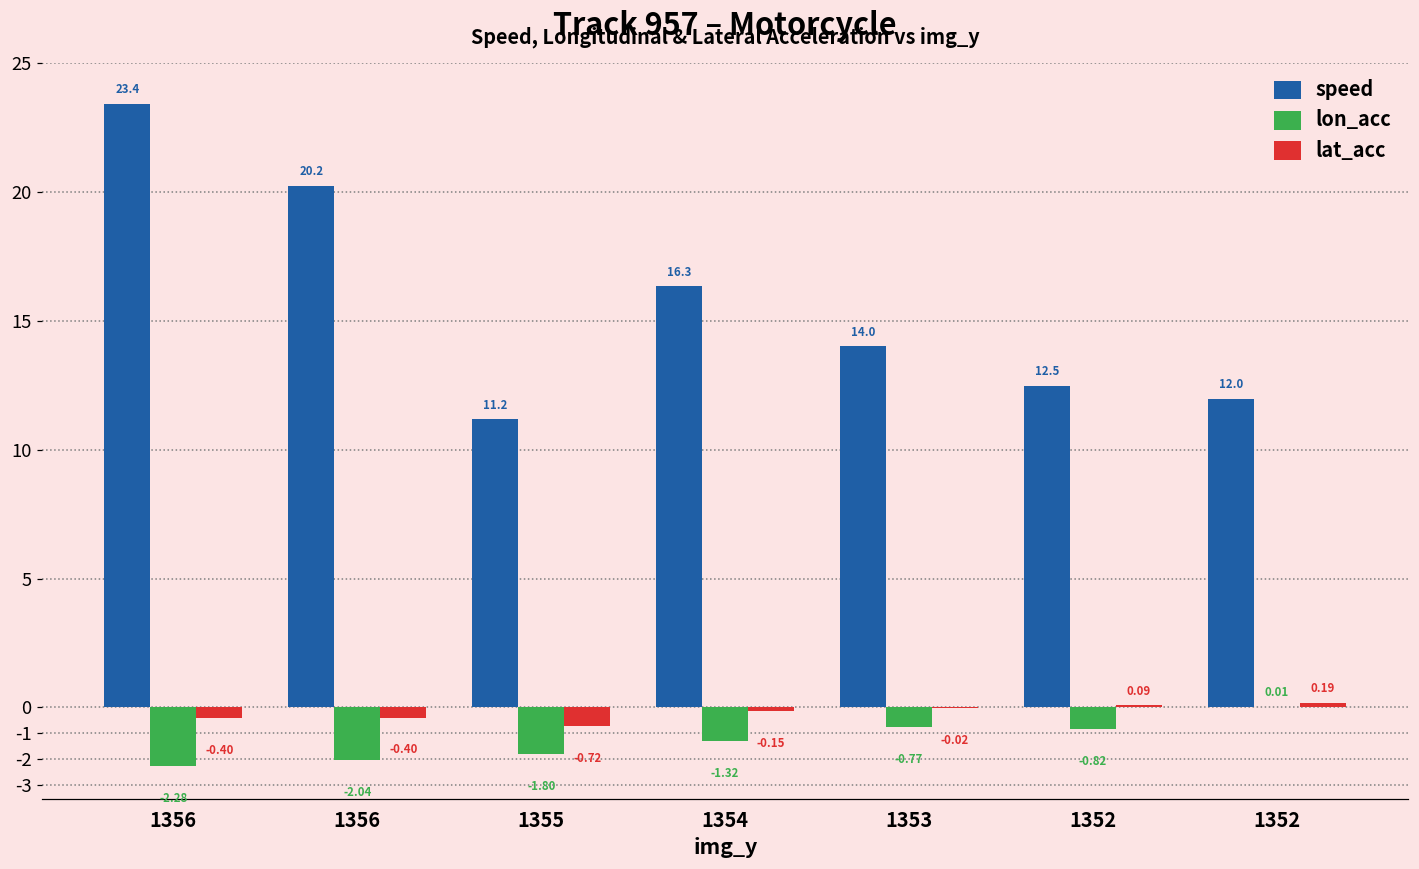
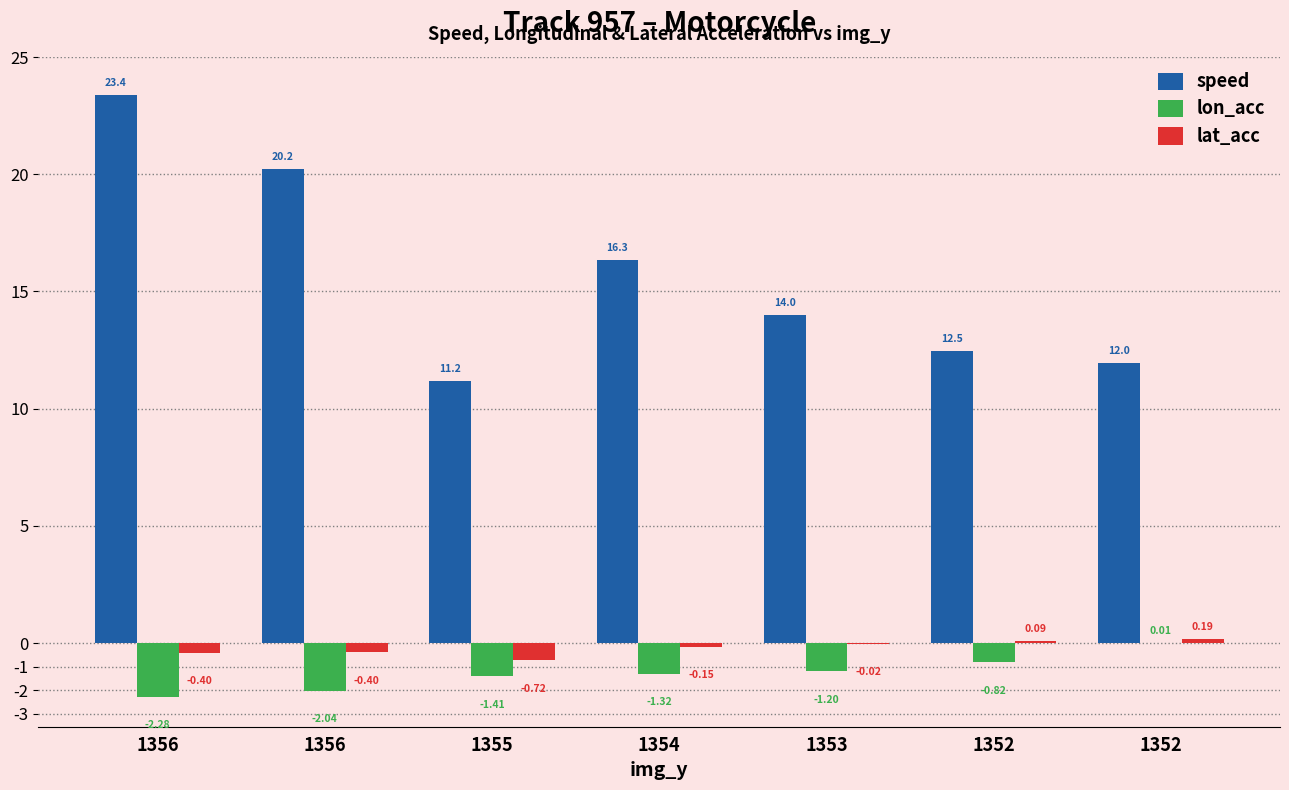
lon_acc, 1355: -1.80 -> -1.41
lon_acc, 1353: -0.77 -> -1.20
